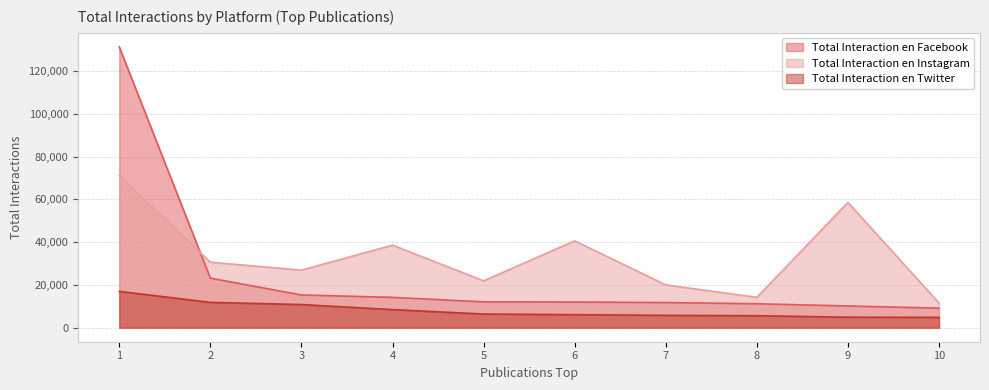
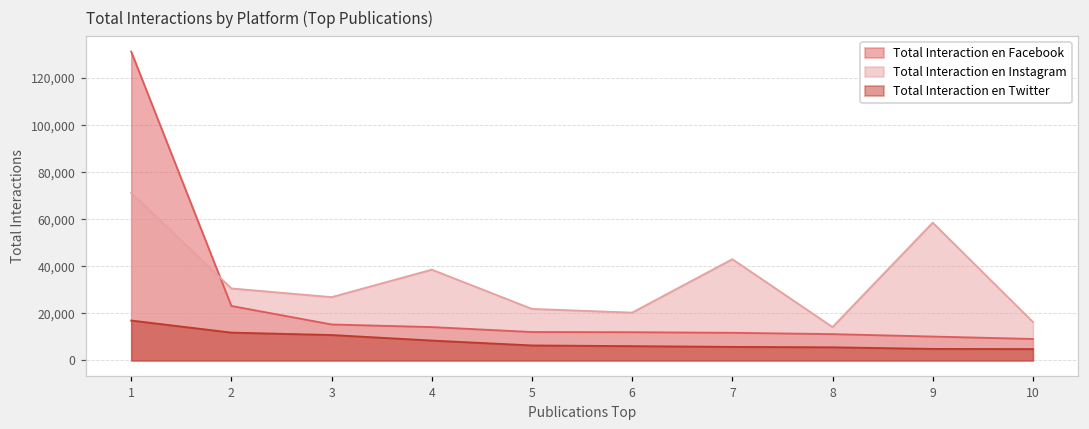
Total Interaction en Instagram, 6: 41,000 -> 20,000
Total Interaction en Instagram, 7: 20,000 -> 43,000
Total Interaction en Instagram, 10: 12,000 -> 16,000
